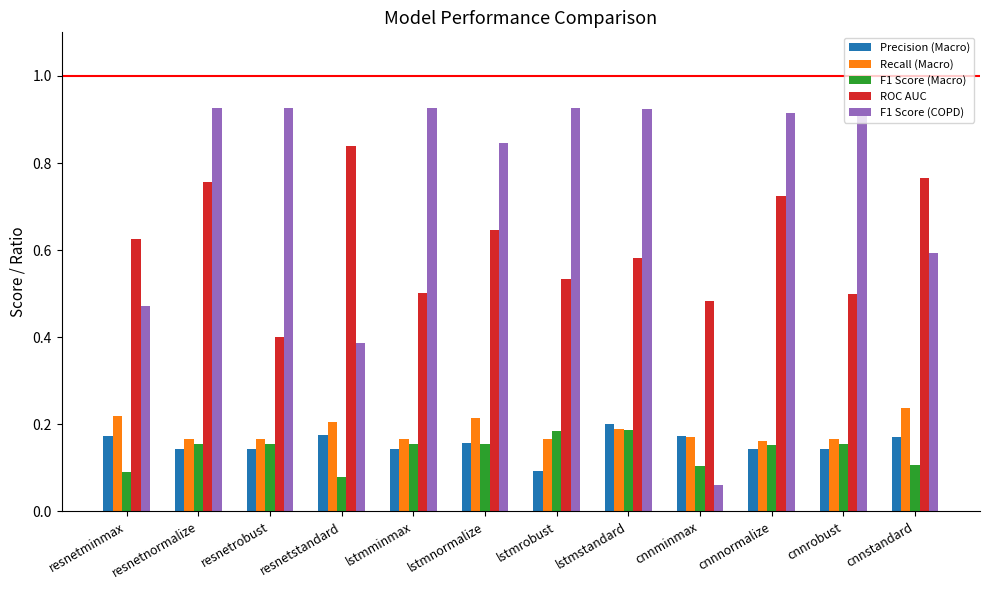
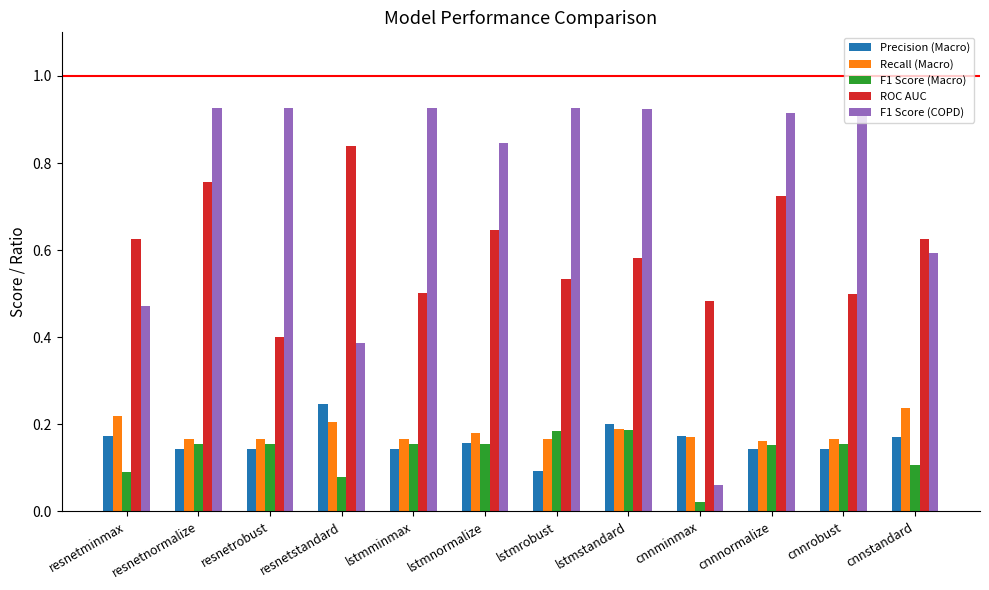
Precision (Macro), resnetstandard: 0.17 -> 0.25
Recall (Macro), lstmnormalize: 0.21 -> 0.18
F1 Score (Macro), cnnminmax: 0.10 -> 0.02
ROC AUC, cnnstandard: 0.77 -> 0.63
